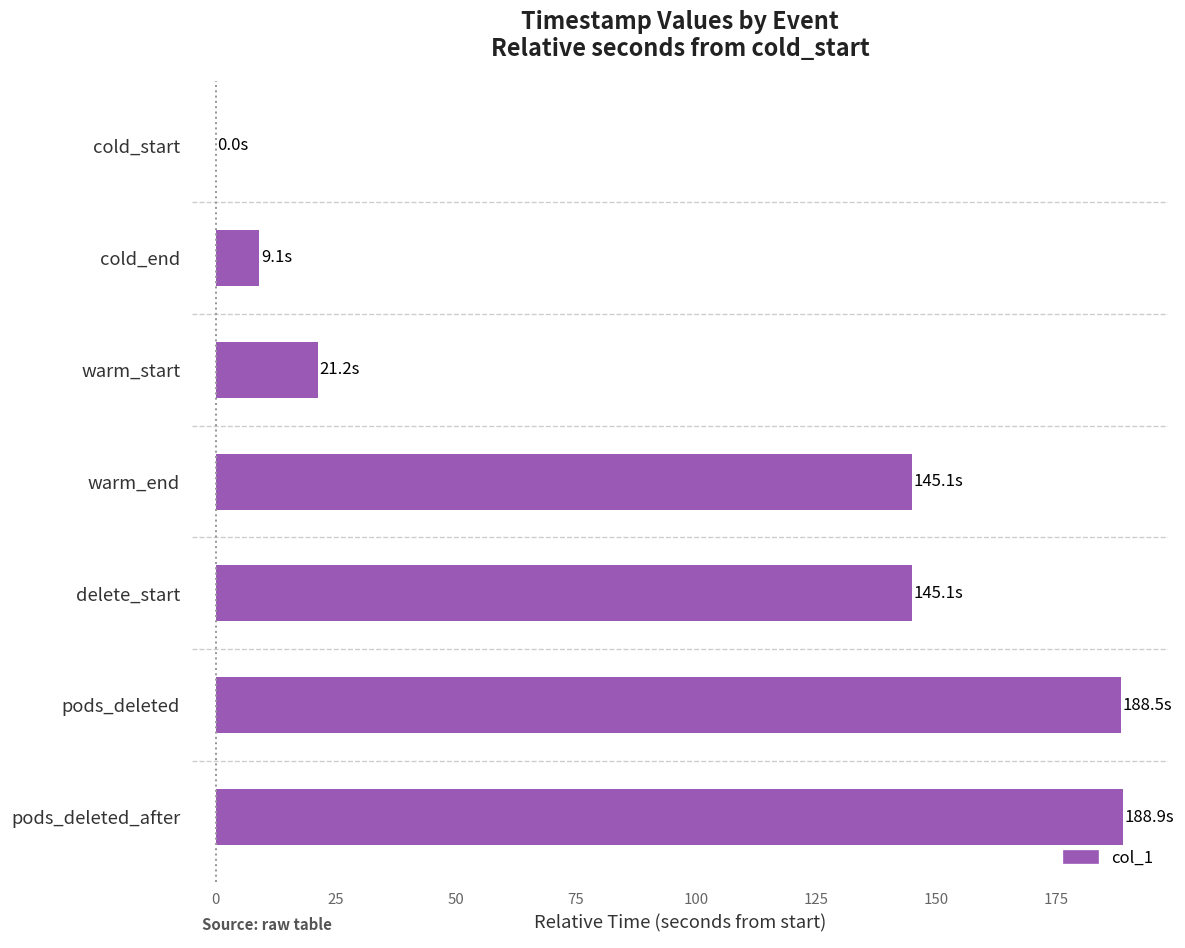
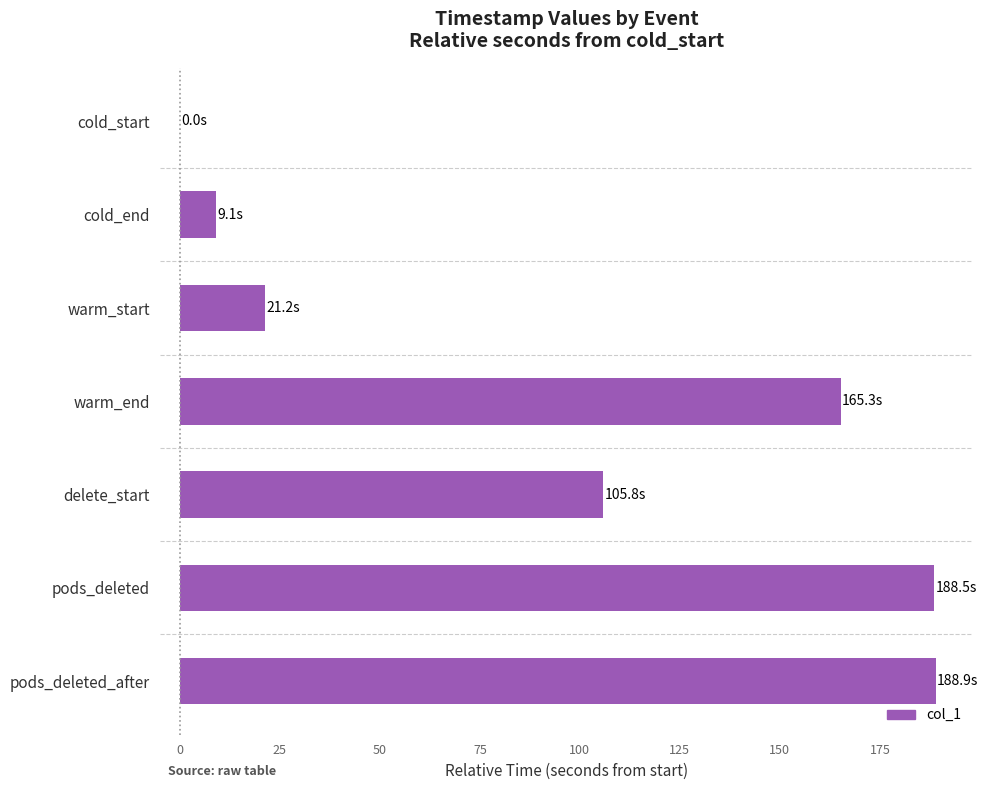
warm_end: 145.1s -> 165.3s
delete_start: 145.1s -> 105.8s
